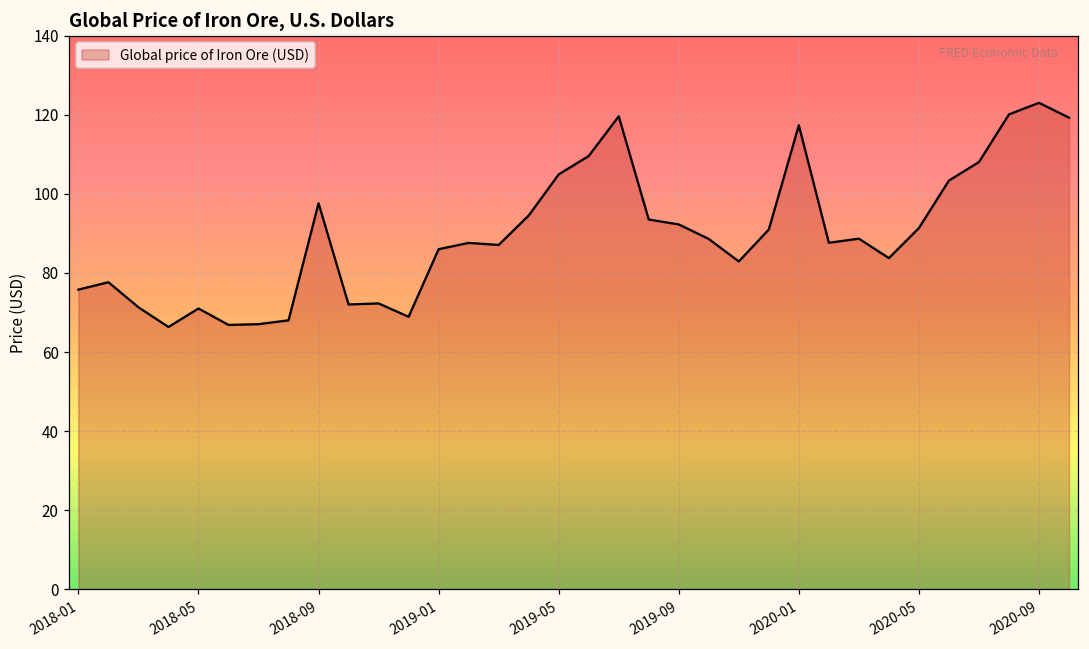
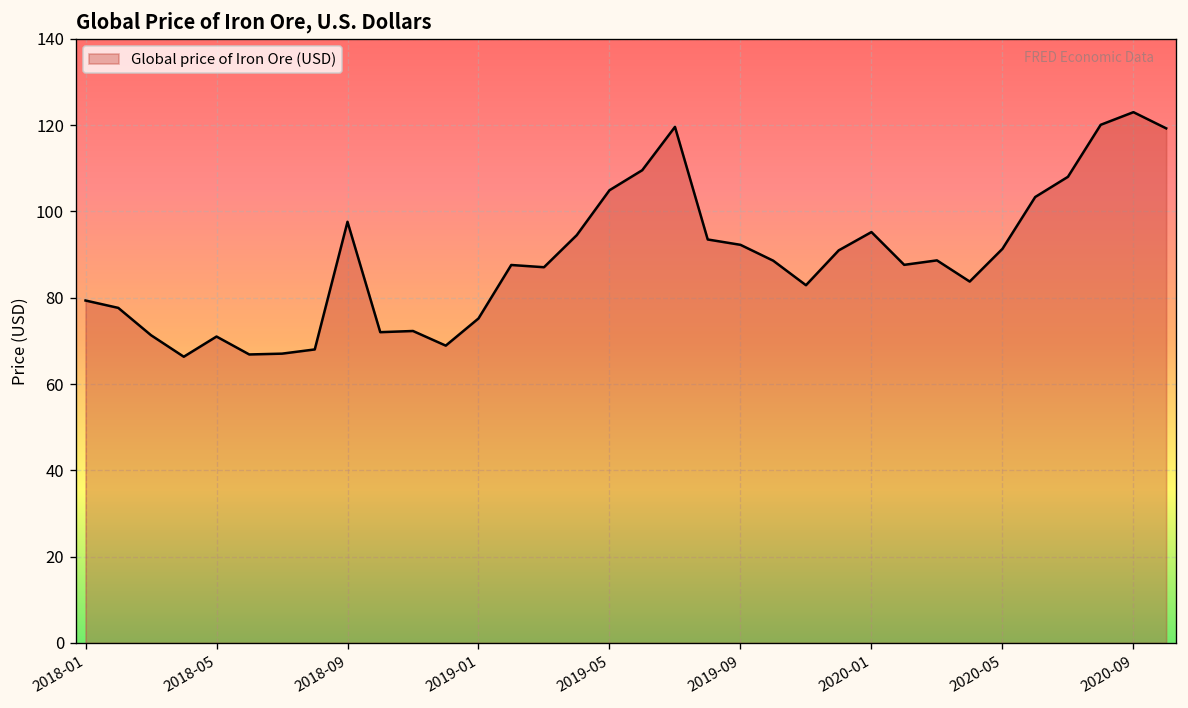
2018-01: 76 -> 79
2019-01: 86 -> 75
2020-01: 117 -> 95
